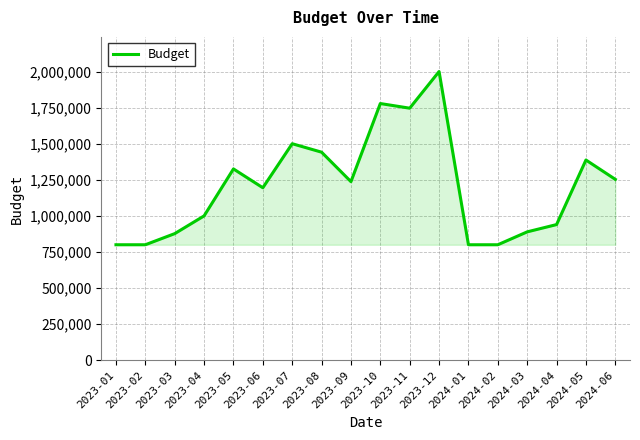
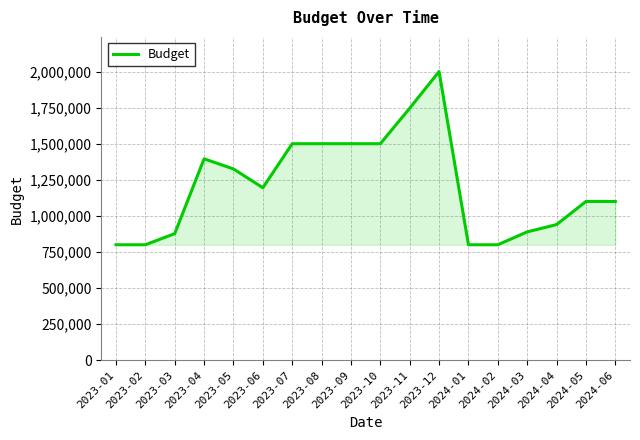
2023-04: 1,000,000 -> 1,400,000
2023-08: 1,440,000 -> 1,500,000
2023-09: 1,240,000 -> 1,500,000
2023-10: 1,780,000 -> 1,500,000
2024-05: 1,390,000 -> 1,100,000
2024-06: 1,250,000 -> 1,100,000
